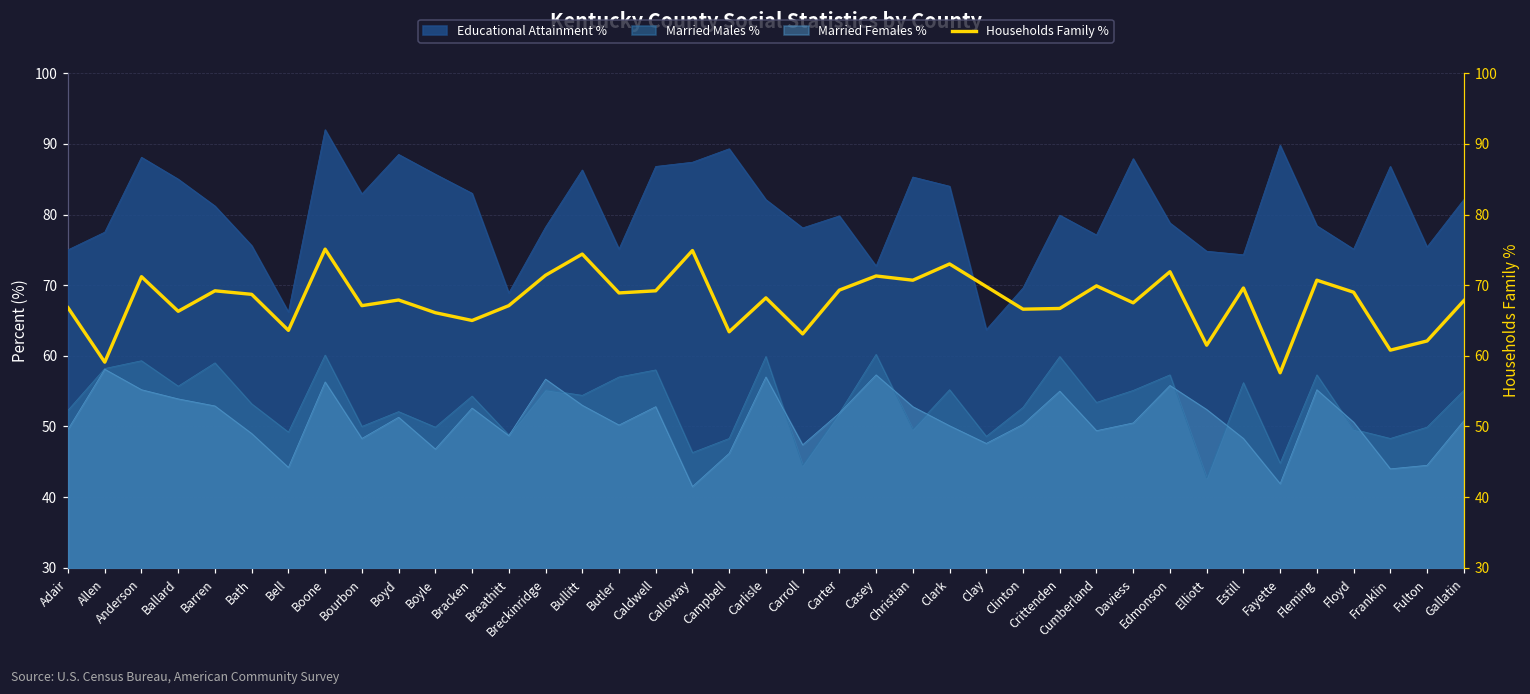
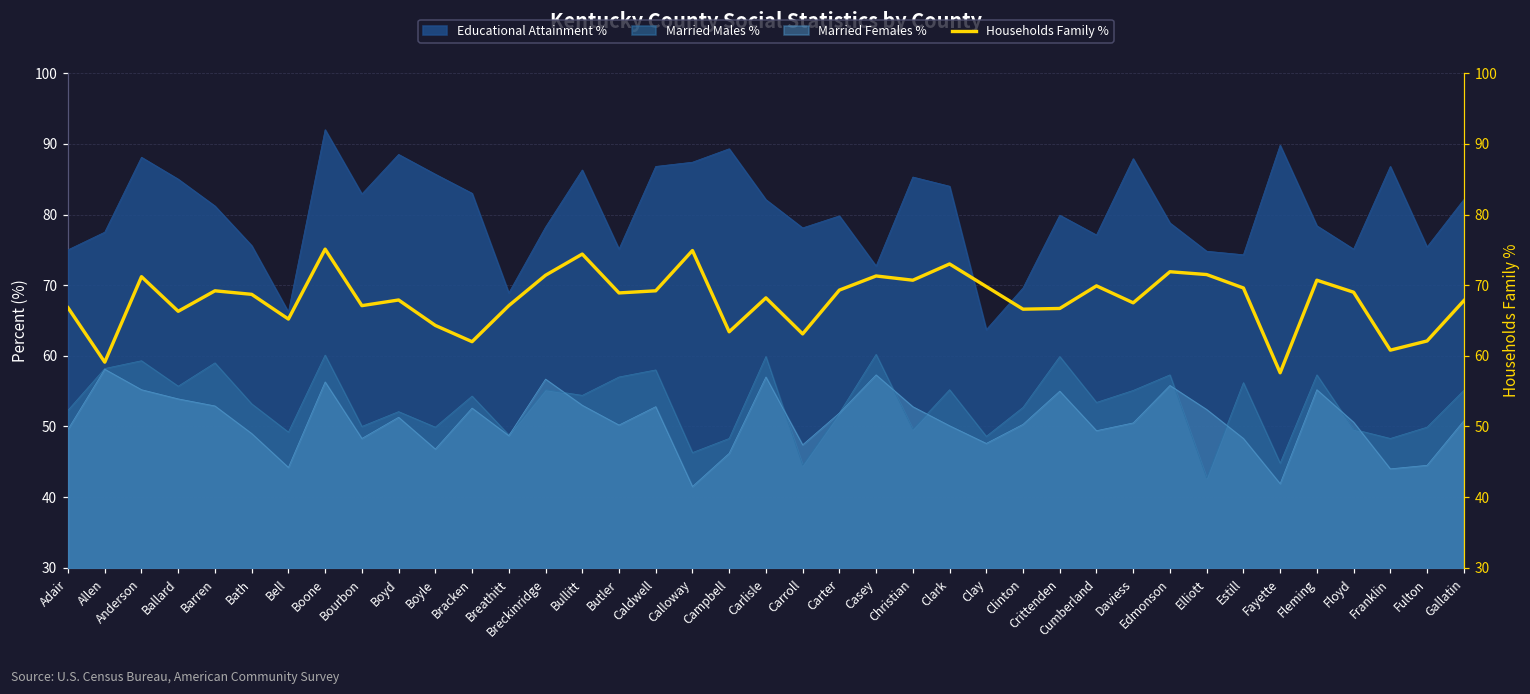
Households Family %, Bell: 64 -> 65
Households Family %, Boyle: 66 -> 64
Households Family %, Bracken: 65 -> 62
Households Family %, Elliott: 62 -> 72
